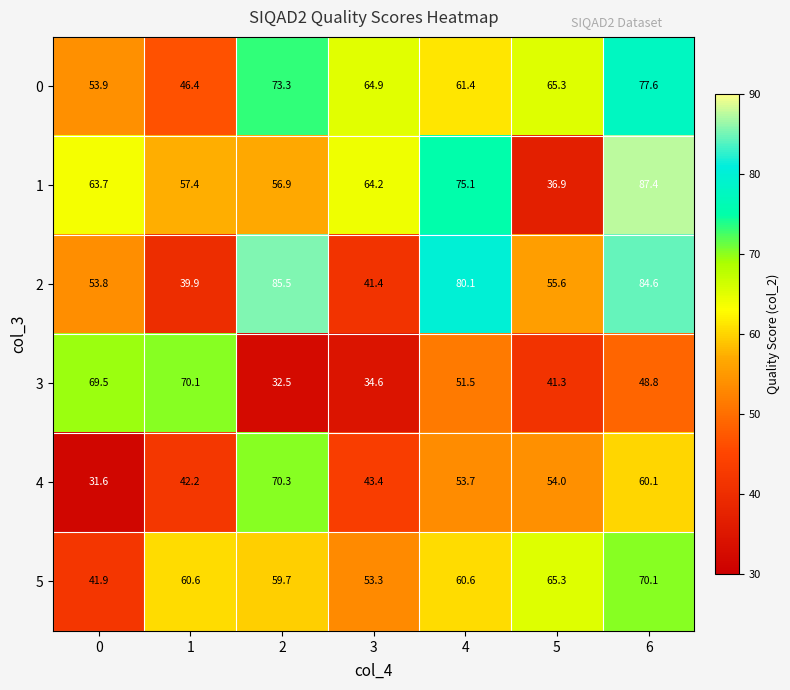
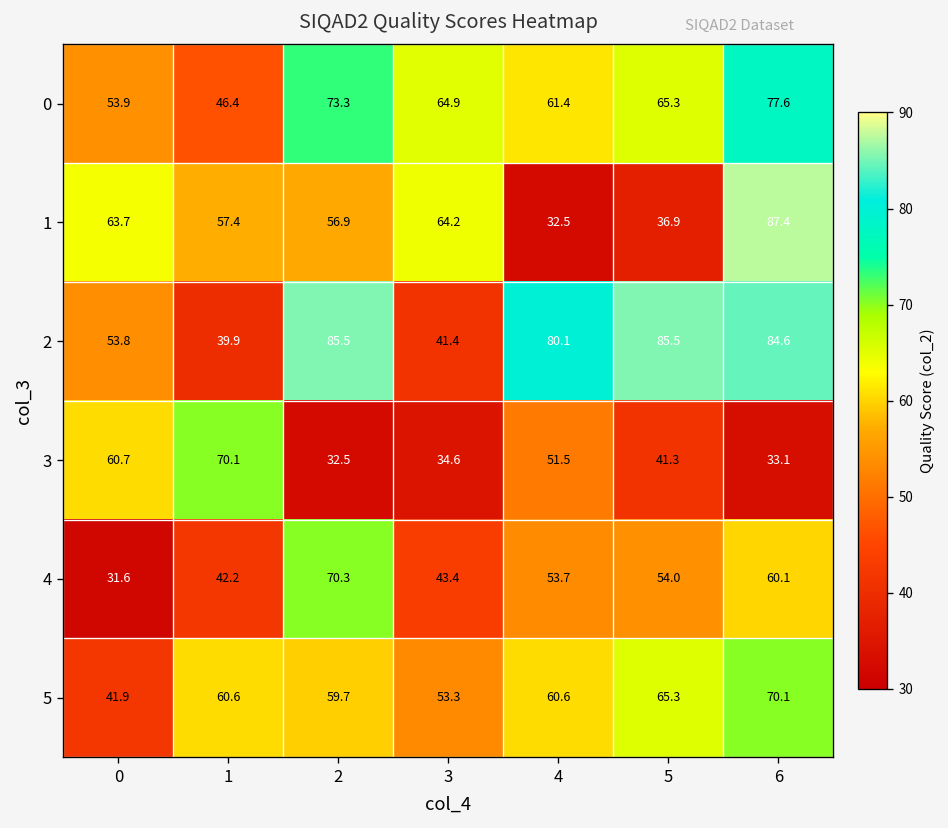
1, 4: 75.1 -> 32.5
2, 5: 55.6 -> 85.5
3, 0: 69.5 -> 60.7
3, 6: 48.8 -> 33.1
